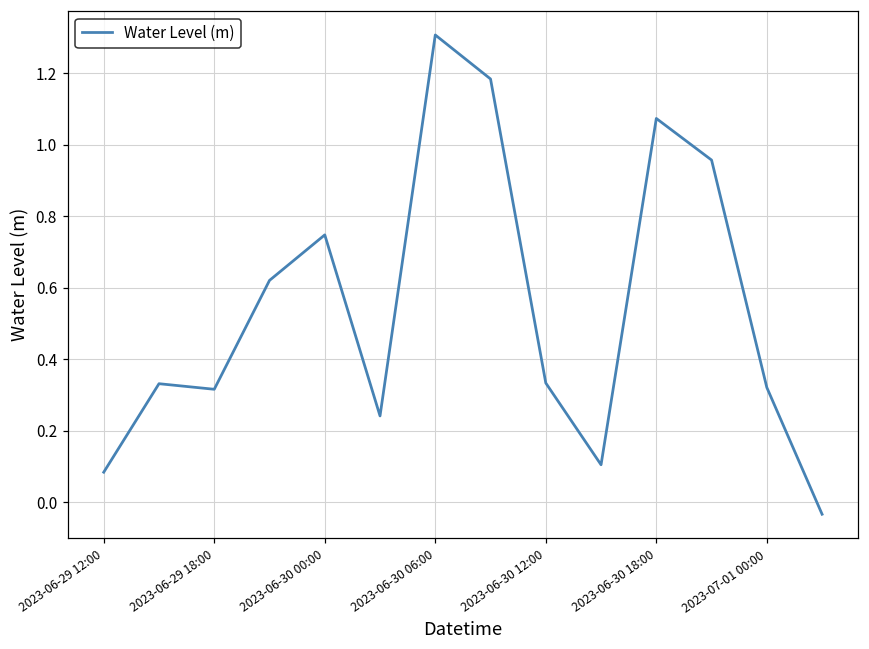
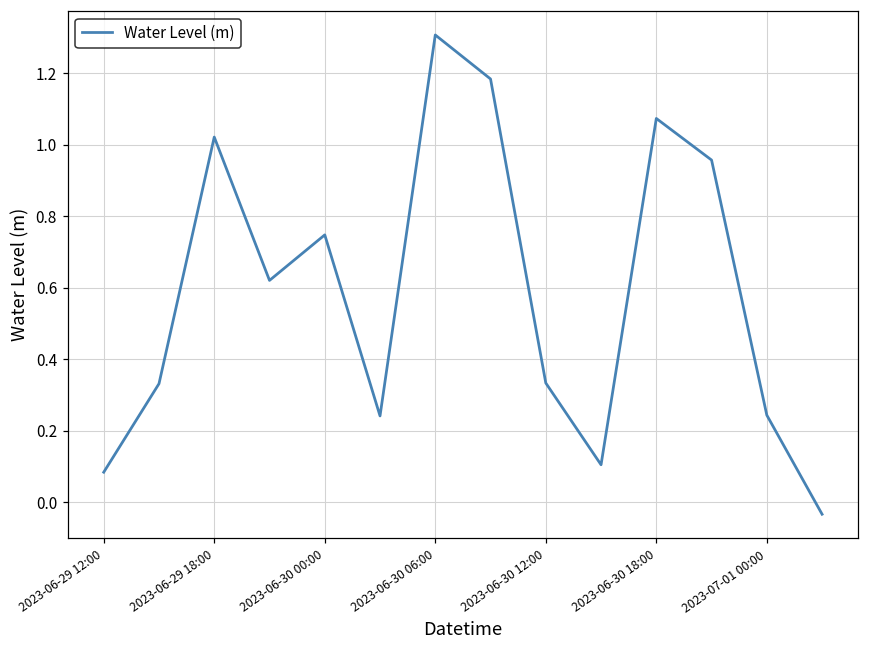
2023-06-29 18:00: 0.32 -> 1.02
2023-07-01 00:00: 0.32 -> 0.24
